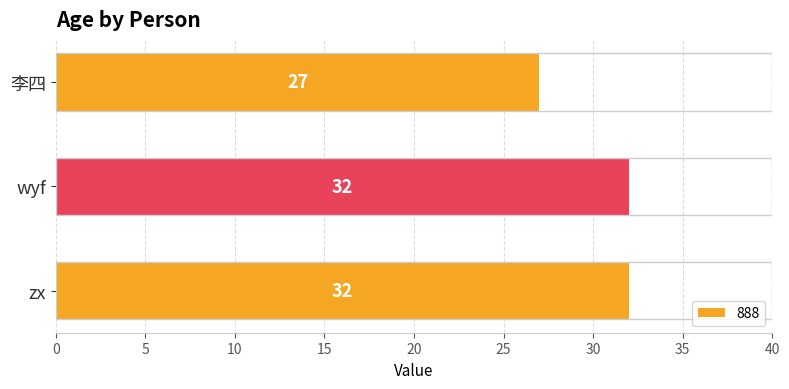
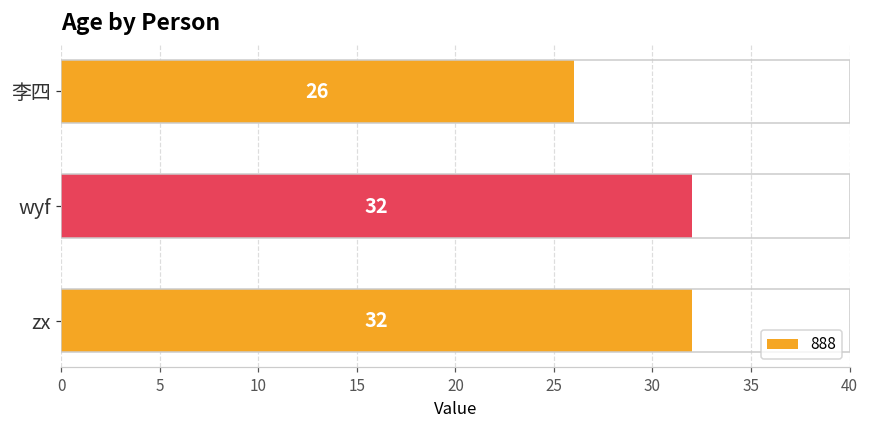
李四: 27 -> 26
